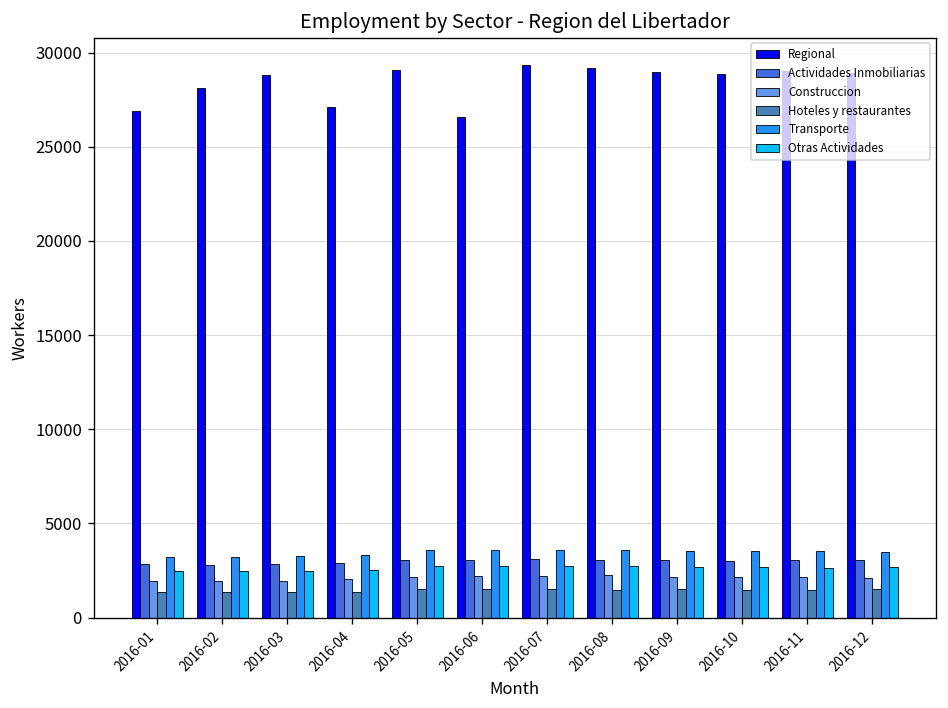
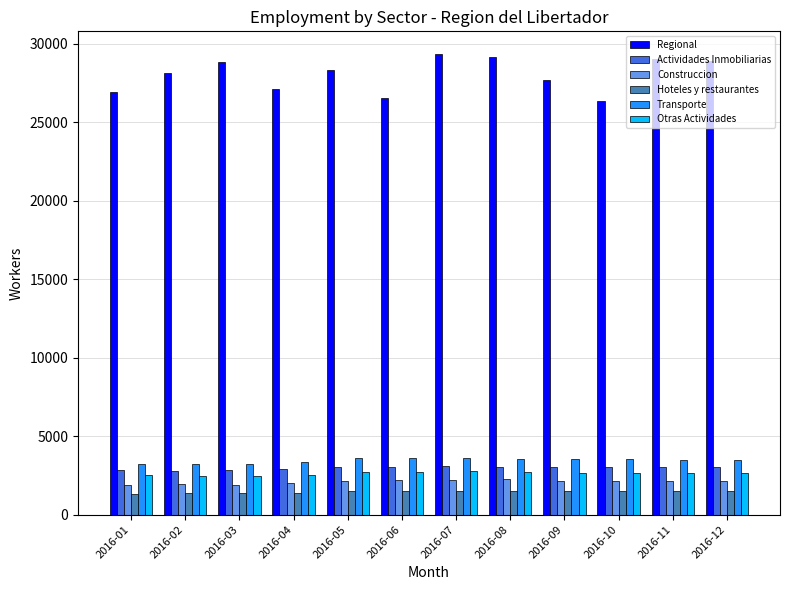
Regional, 2016-05: 29100 -> 28400
Regional, 2016-09: 29000 -> 27700
Regional, 2016-10: 28800 -> 26300
